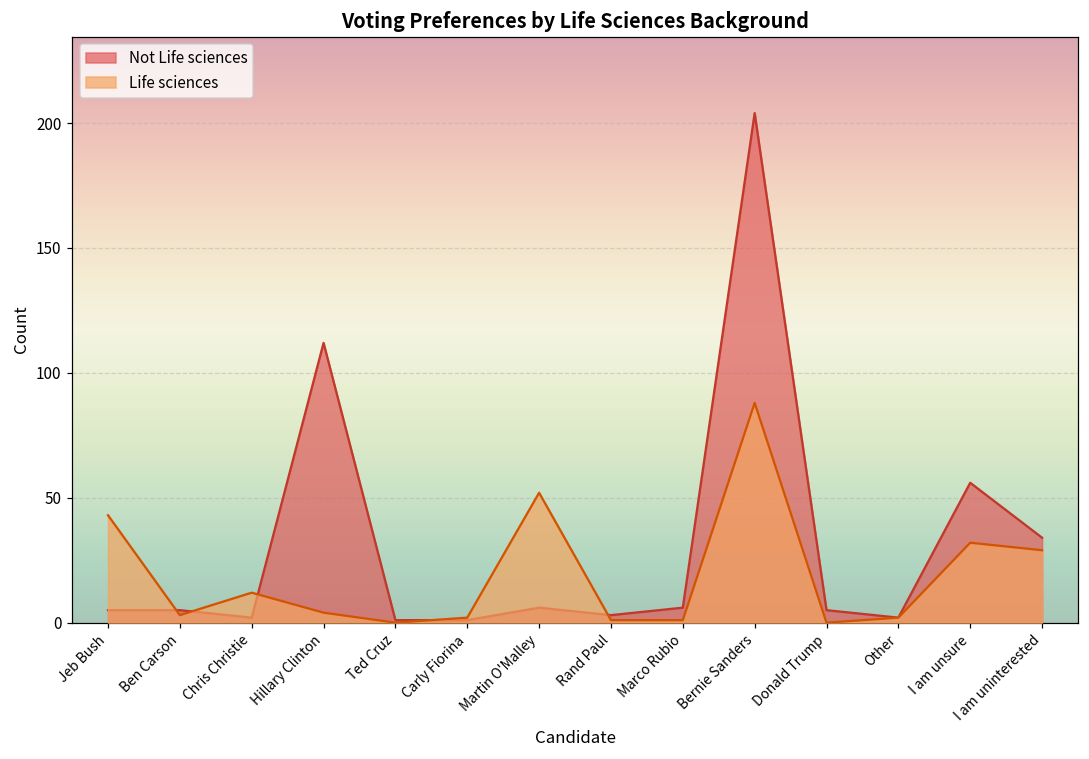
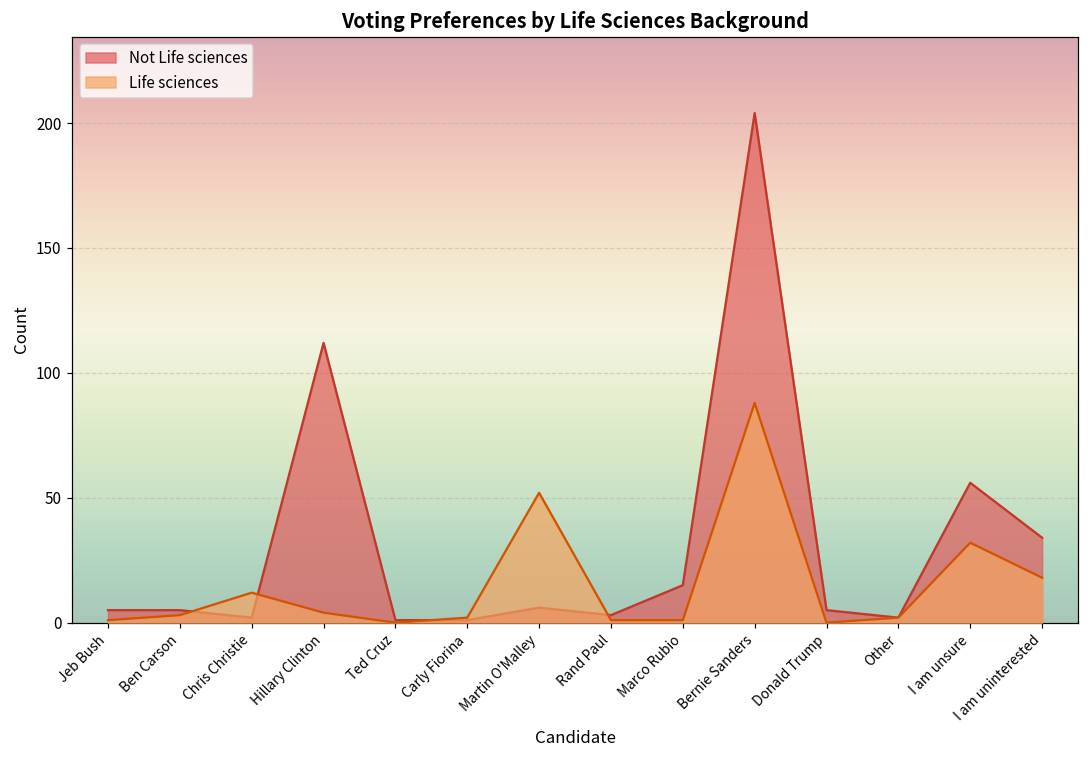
Life sciences, Jeb Bush: 43 -> 1
Not Life sciences, Marco Rubio: 6 -> 15
Life sciences, I am uninterested: 29 -> 18
